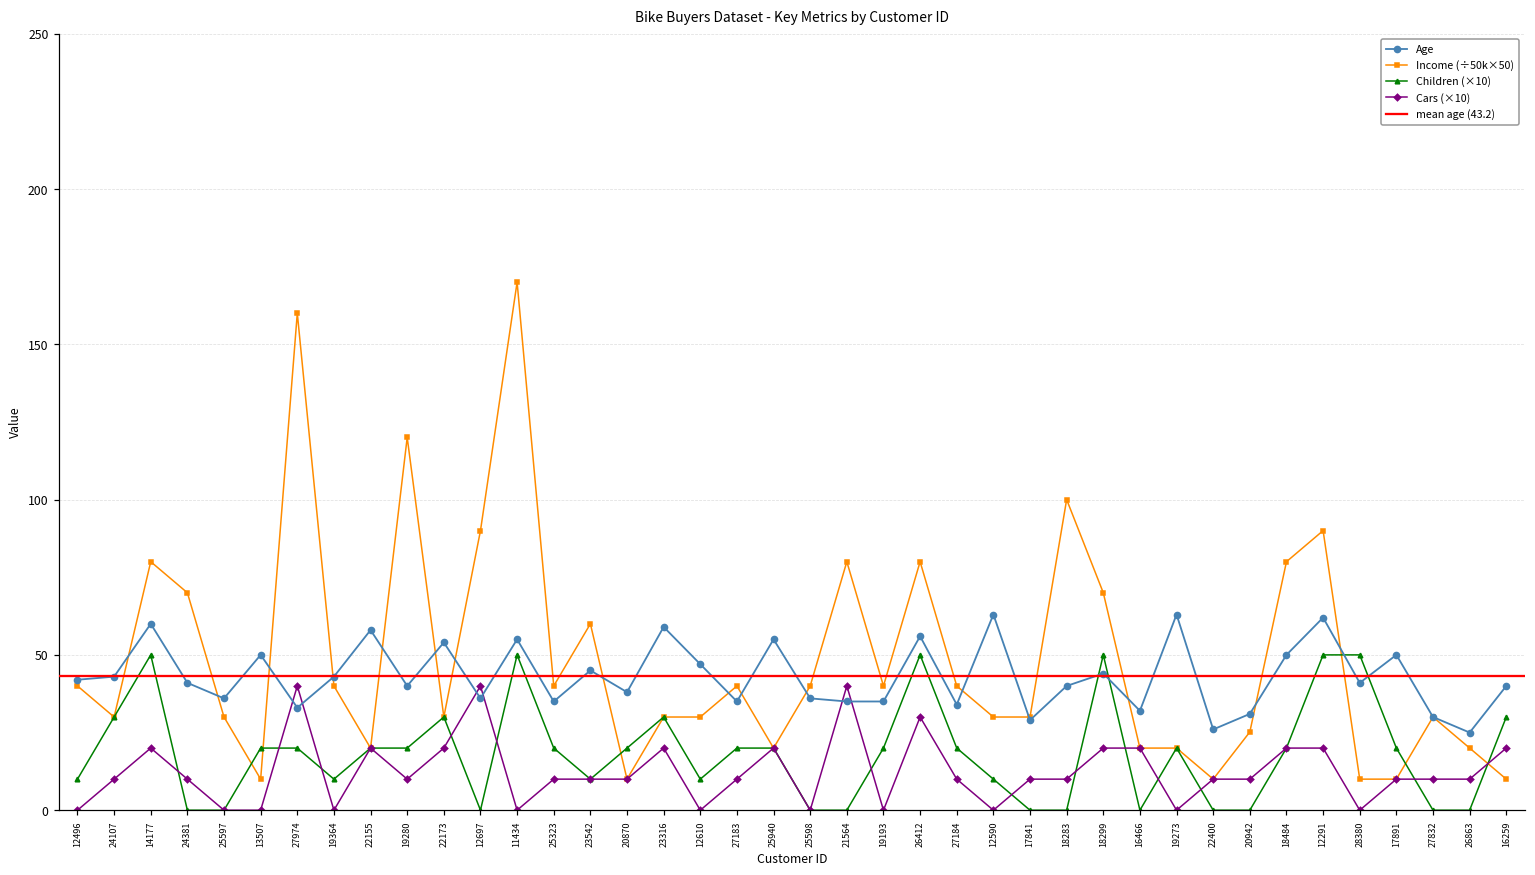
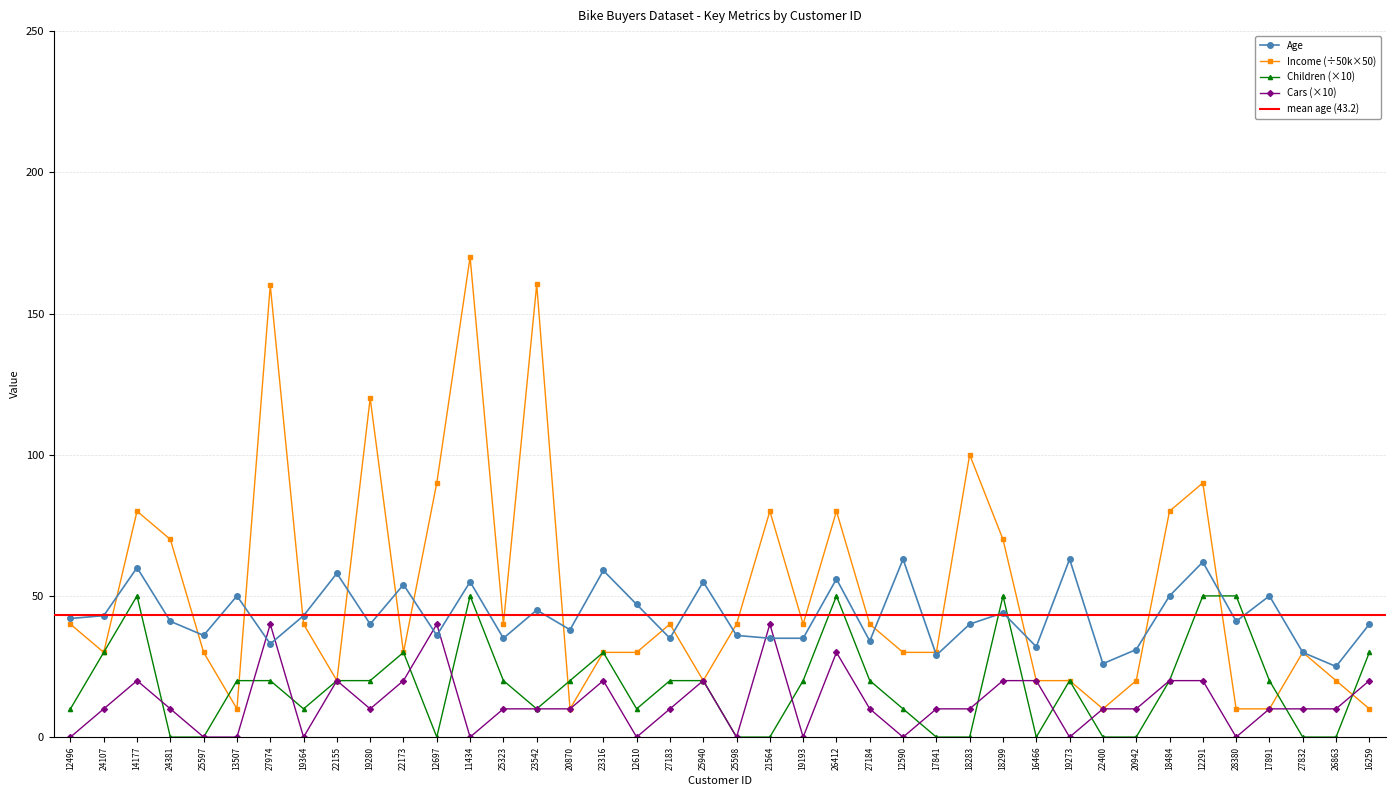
Income (÷50k×50), 23542: 60 -> 160
Income (÷50k×50), 20942: 25 -> 20
